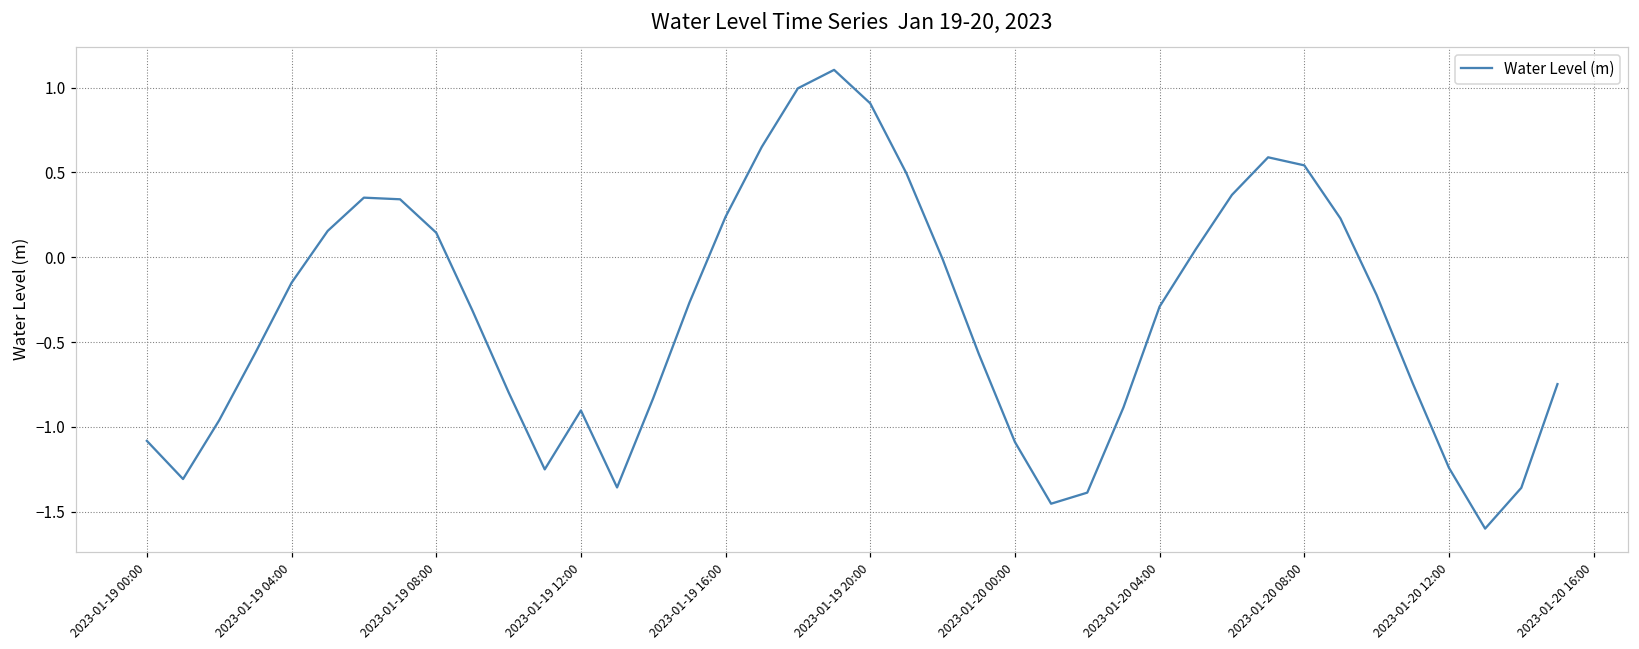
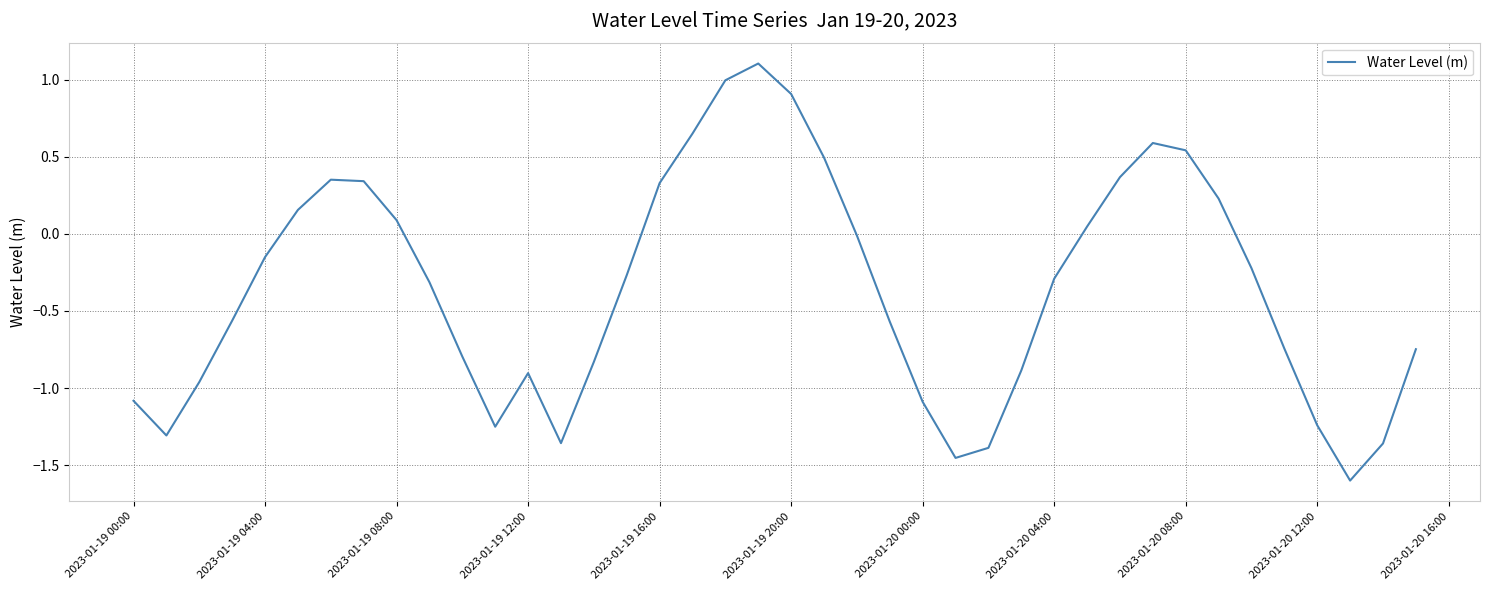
2023-01-19 08:00: 0.14 -> 0.09
2023-01-19 16:00: 0.24 -> 0.33
